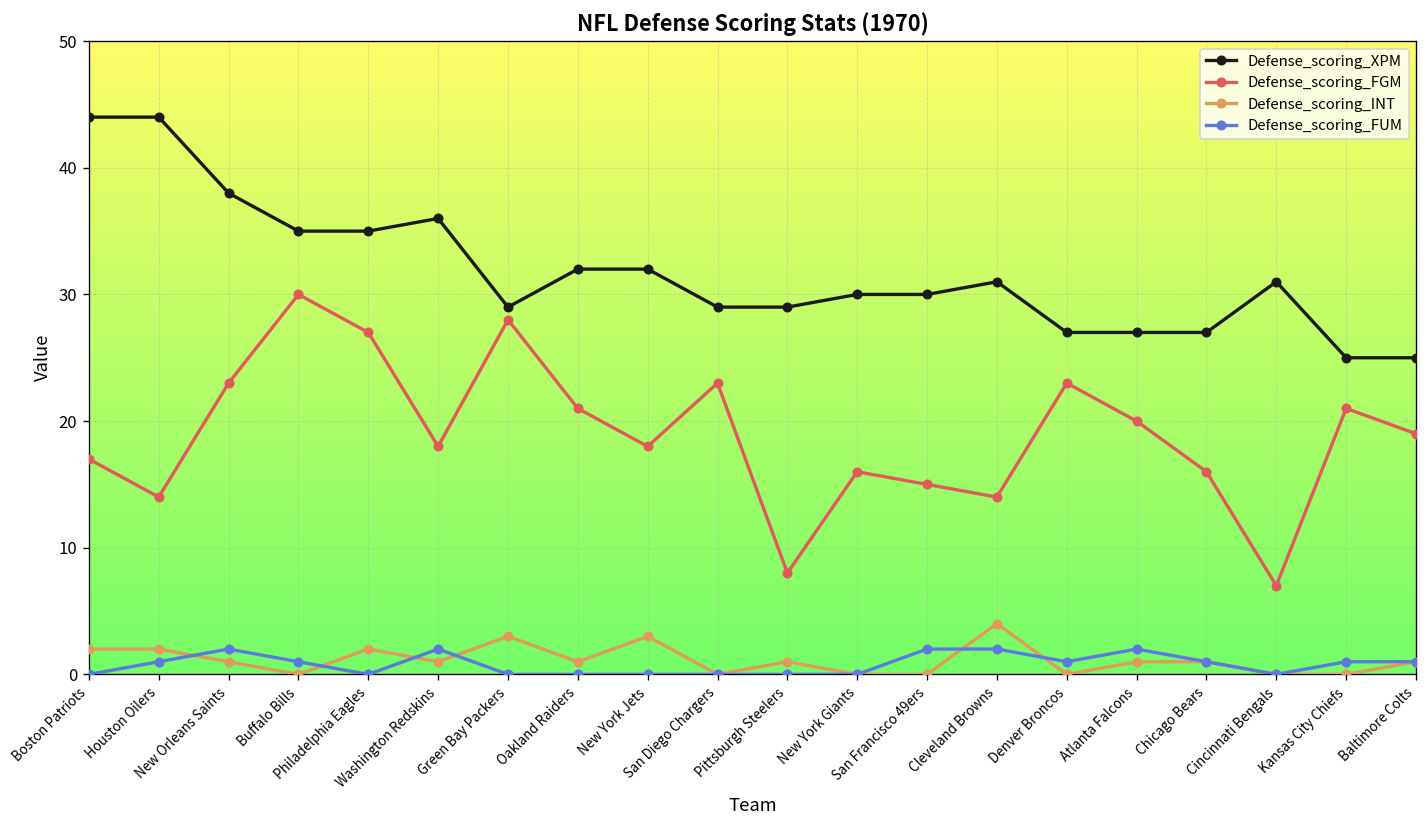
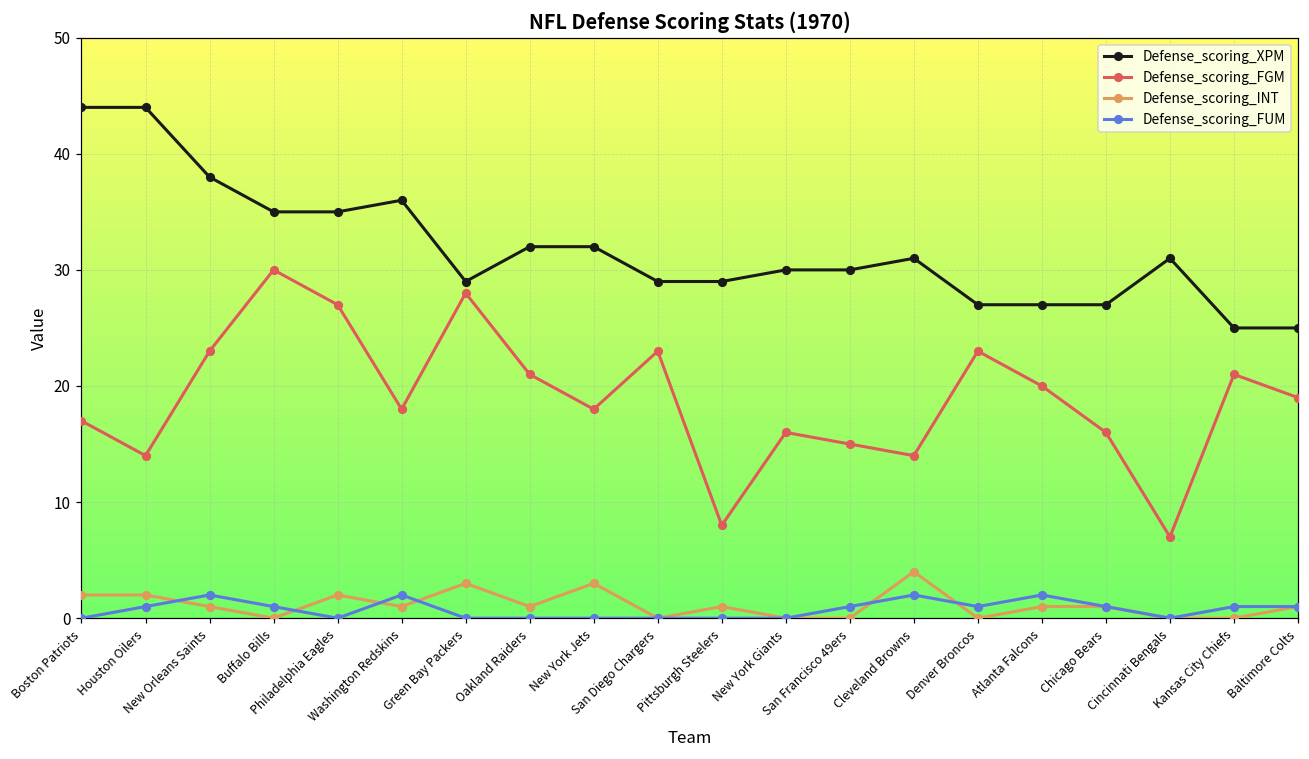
Defense_scoring_FUM, San Francisco 49ers: 2 -> 1
